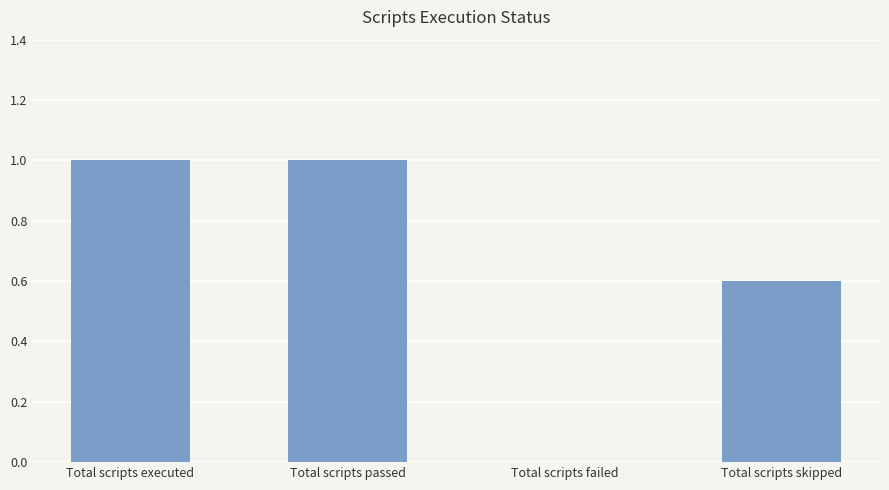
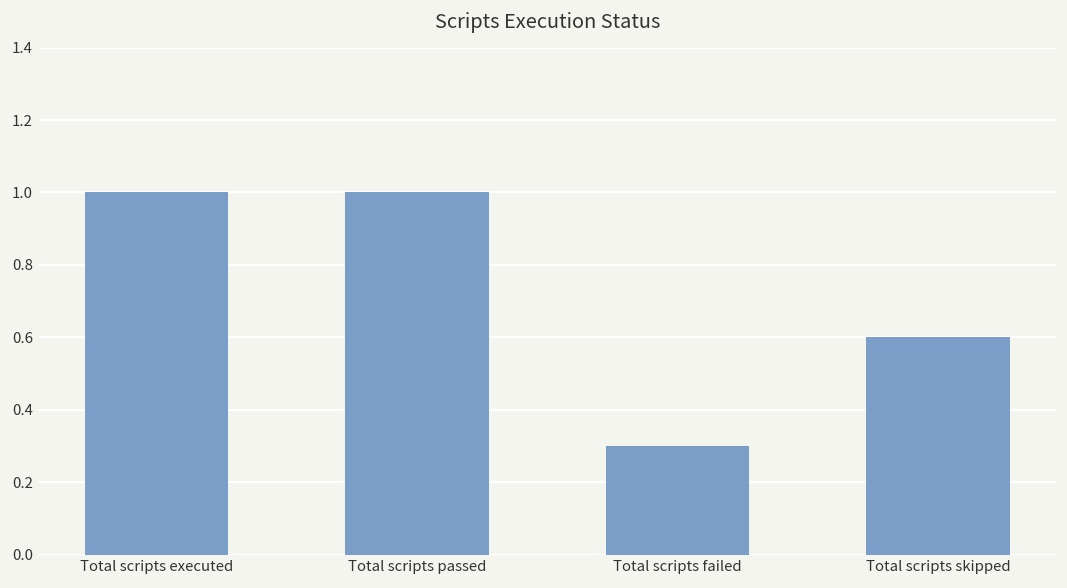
Total scripts failed: 0.0 -> 0.3
